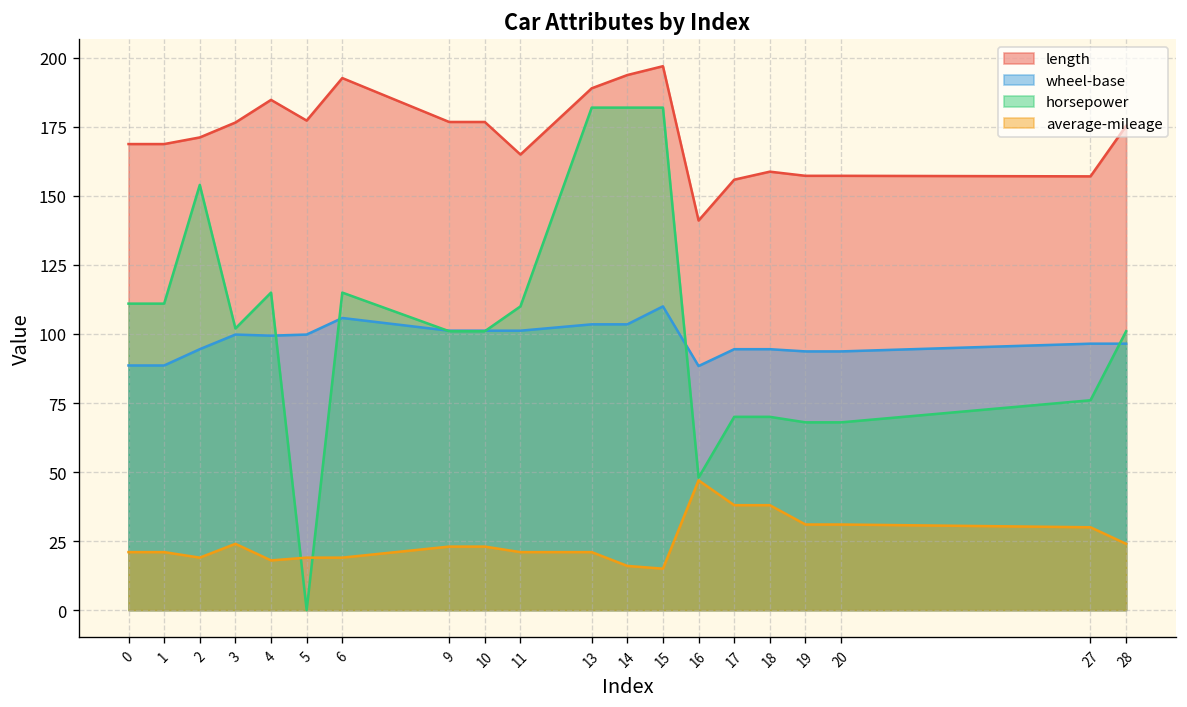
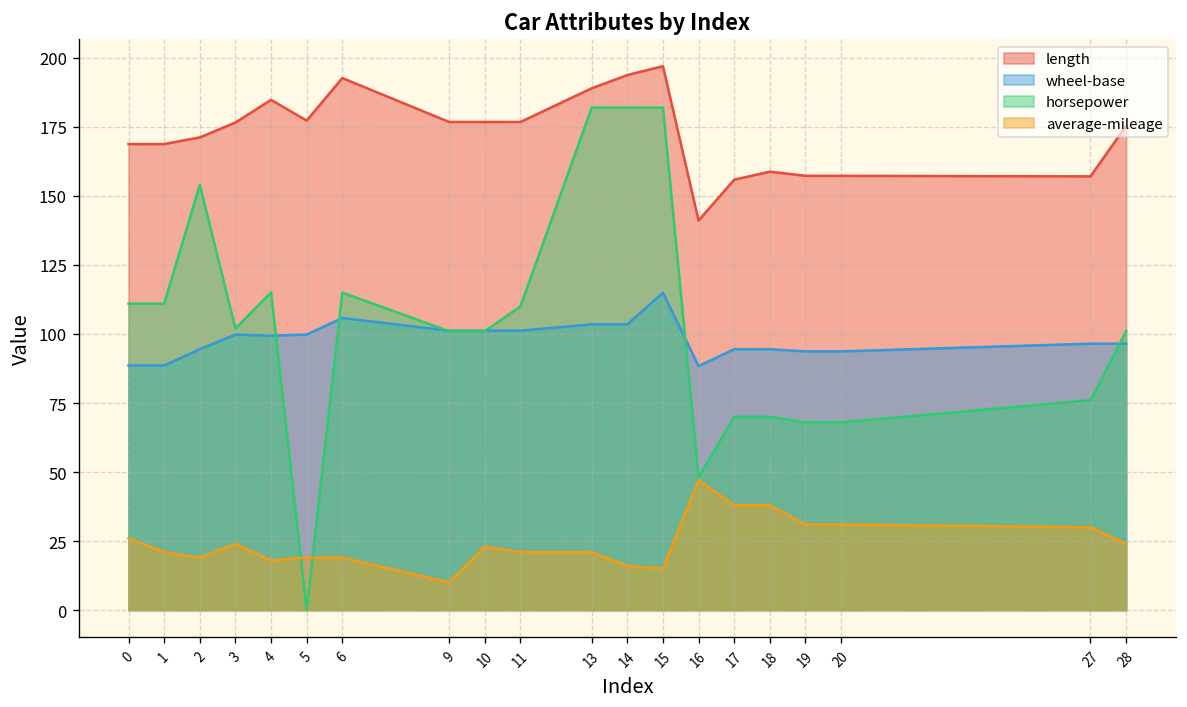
average-mileage, 0: 21 -> 26
average-mileage, 9: 23 -> 10
length, 11: 165 -> 177
wheel-base, 15: 110 -> 115
